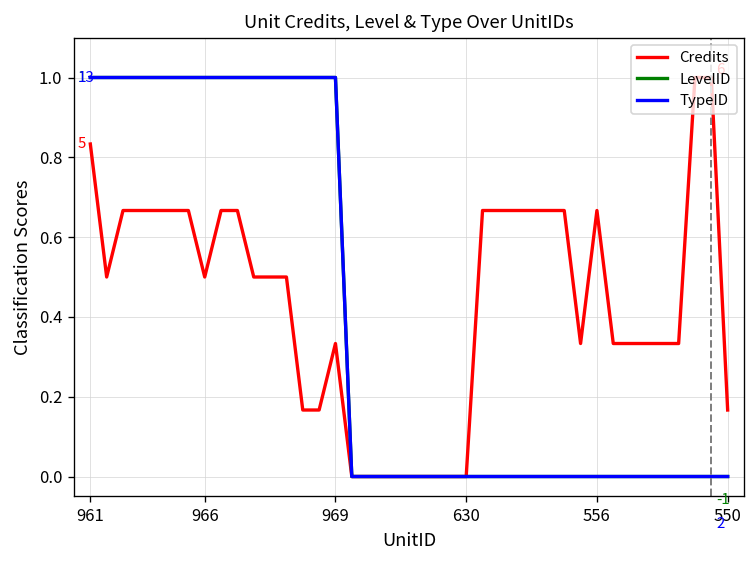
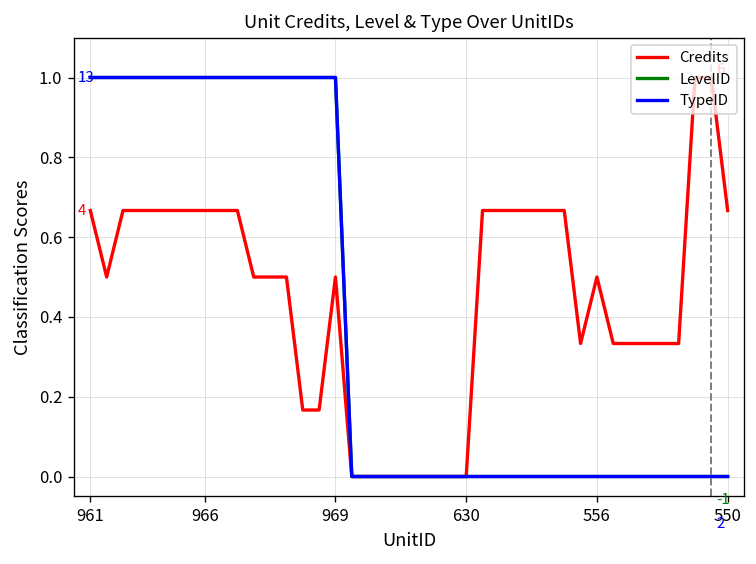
Credits, 961: 5 -> 4
Credits, 966: 0.50 -> 0.67
Credits, 969: 0.33 -> 0.50
Credits, 556: 0.67 -> 0.50
Credits, 550: 0.17 -> 0.67
